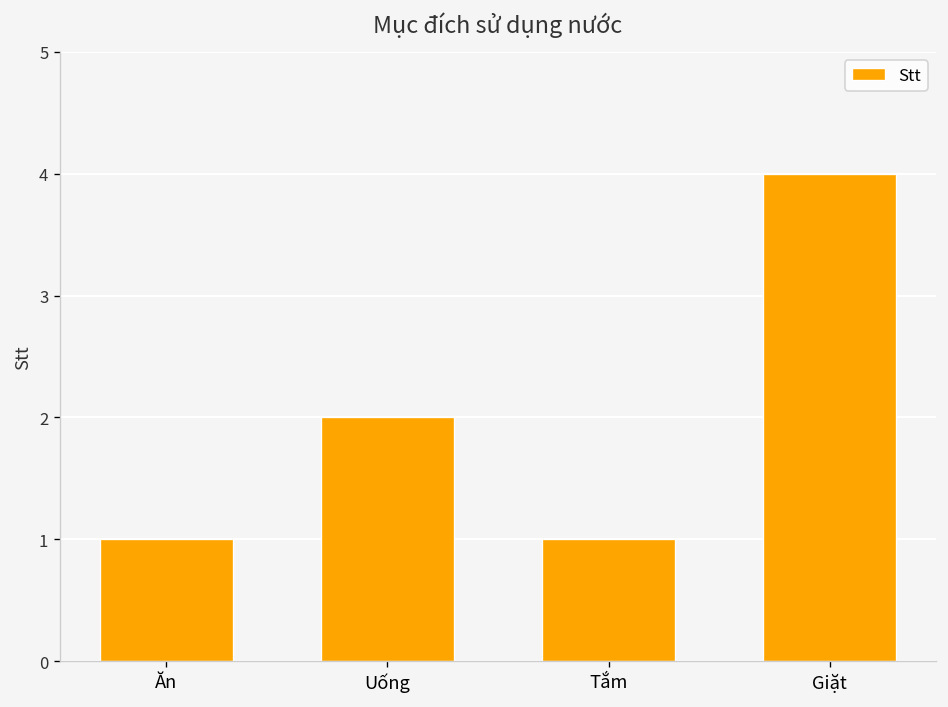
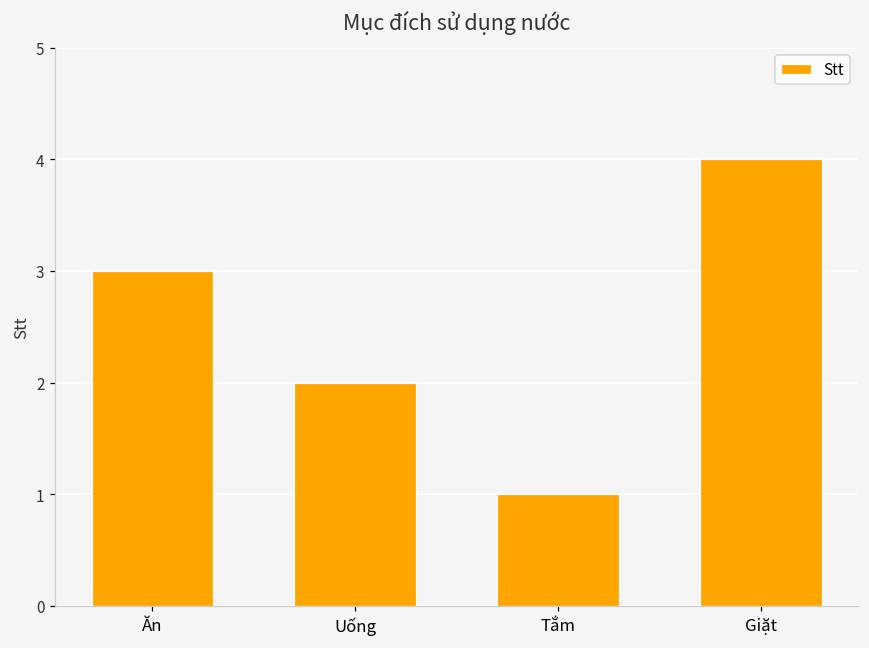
Ăn: 1 -> 3
